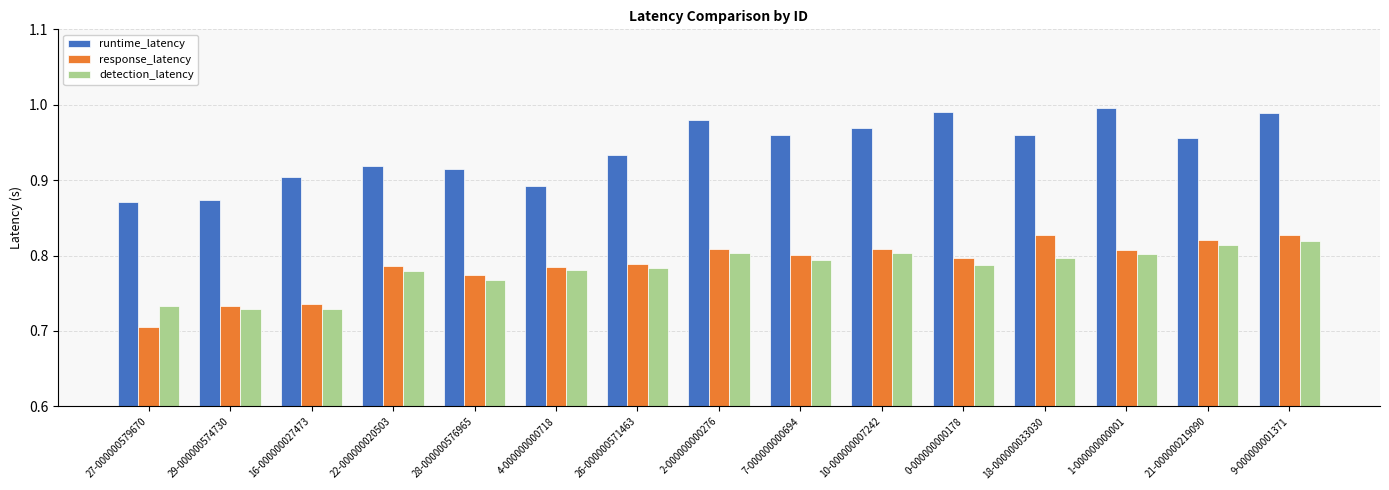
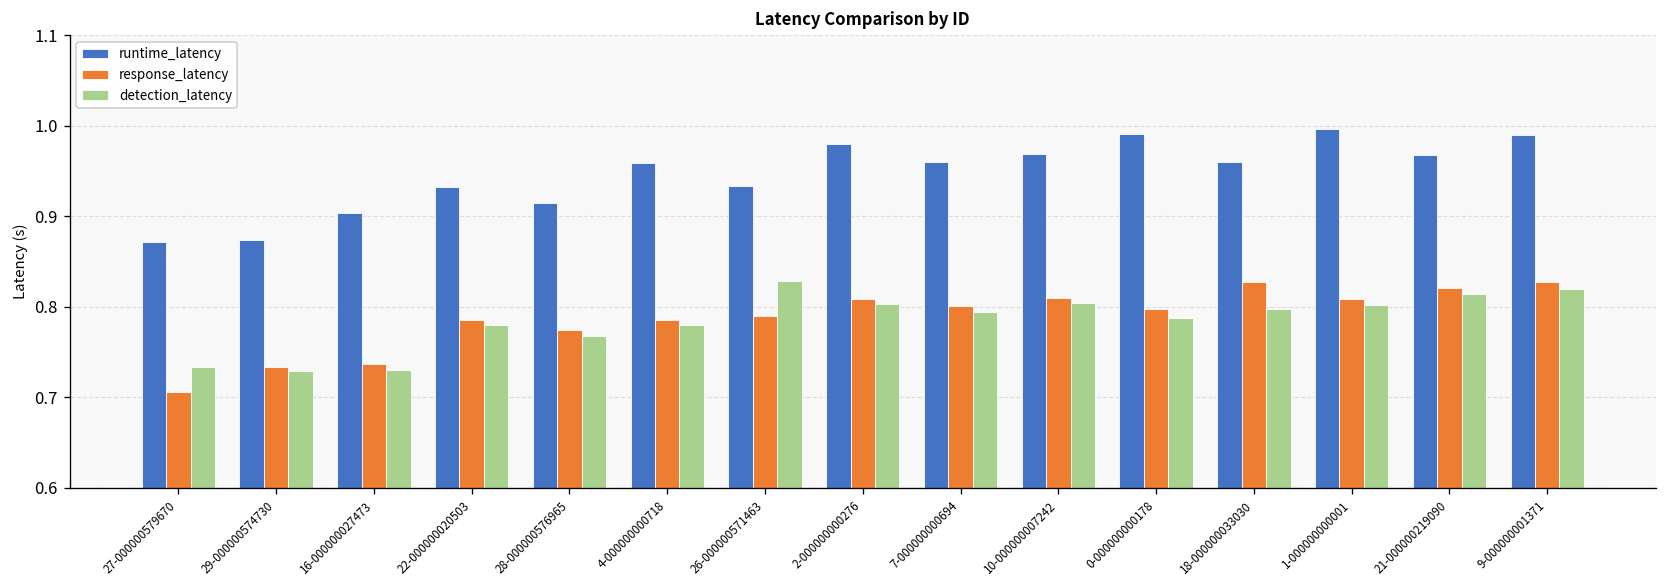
runtime_latency, 22-000000020503: 0.92 -> 0.93
runtime_latency, 4-000000000718: 0.89 -> 0.96
detection_latency, 26-000000571463: 0.78 -> 0.83
runtime_latency, 21-000000219090: 0.96 -> 0.97
